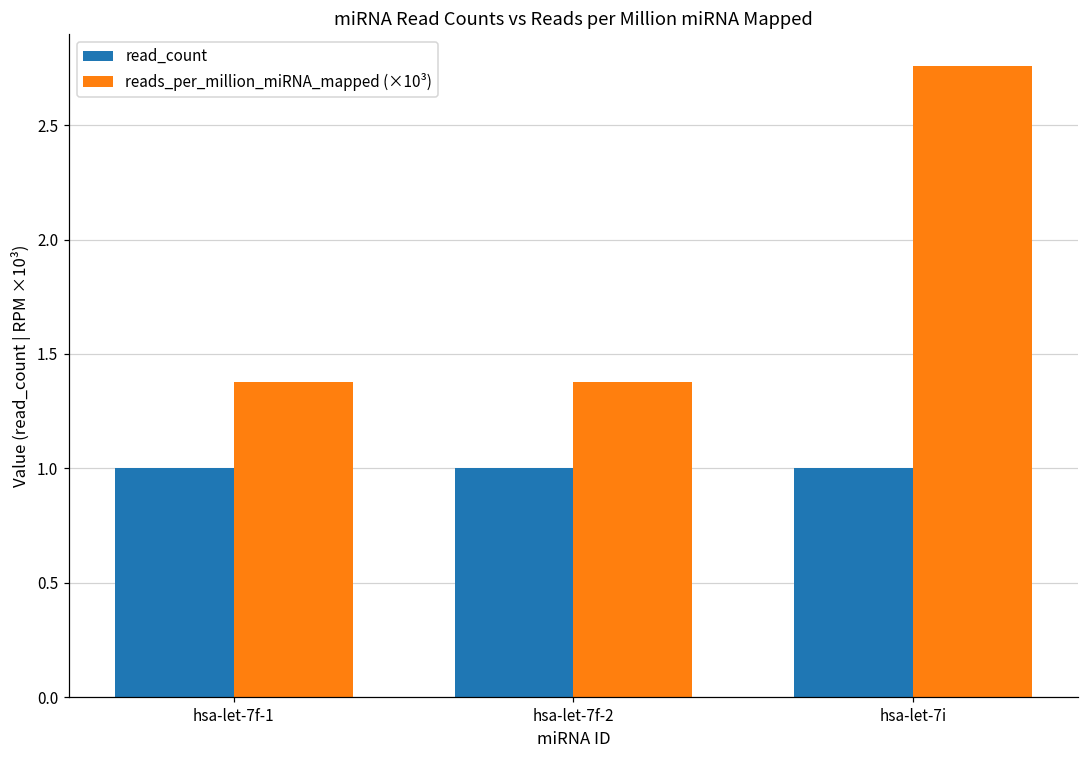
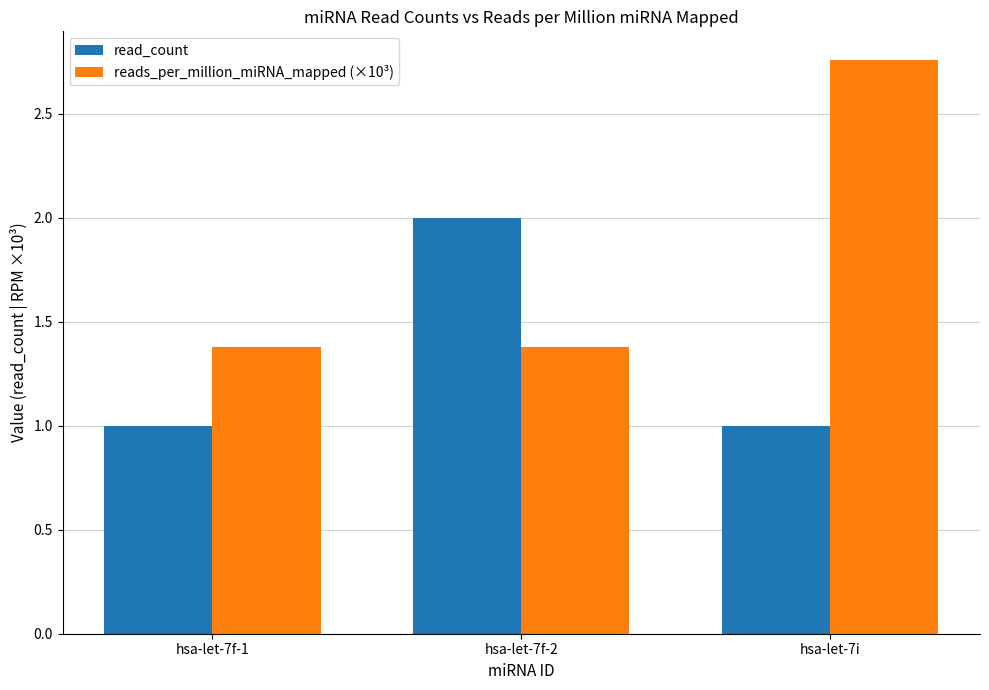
read_count, hsa-let-7f-2: 1 -> 2
